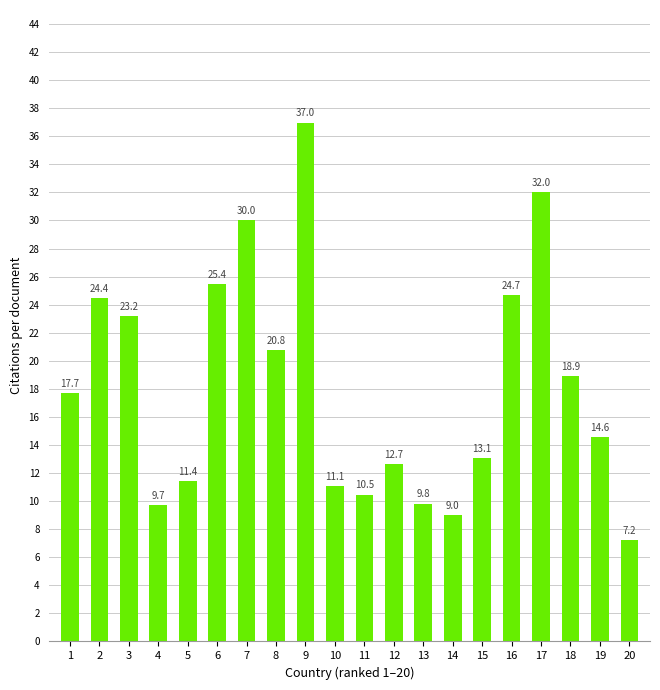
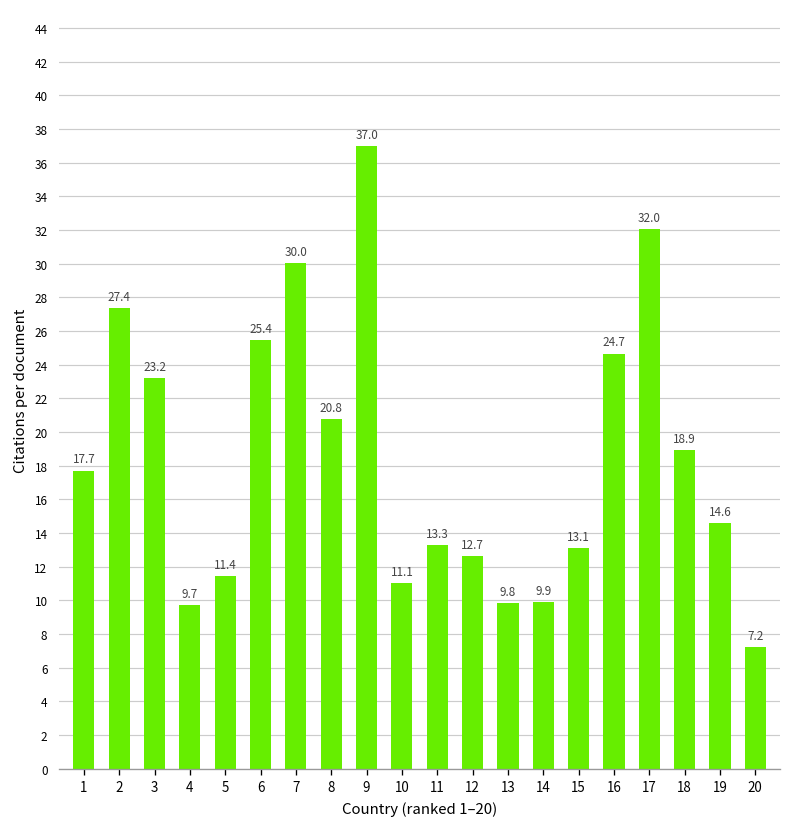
2: 24.4 -> 27.4
11: 10.5 -> 13.3
14: 9.0 -> 9.9
